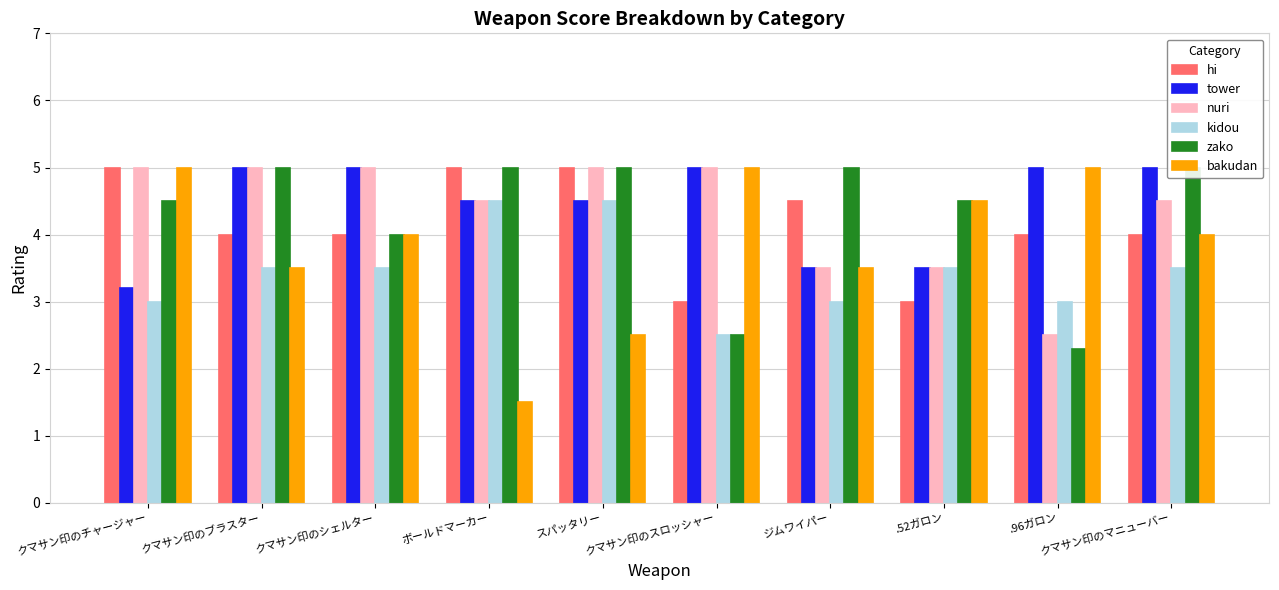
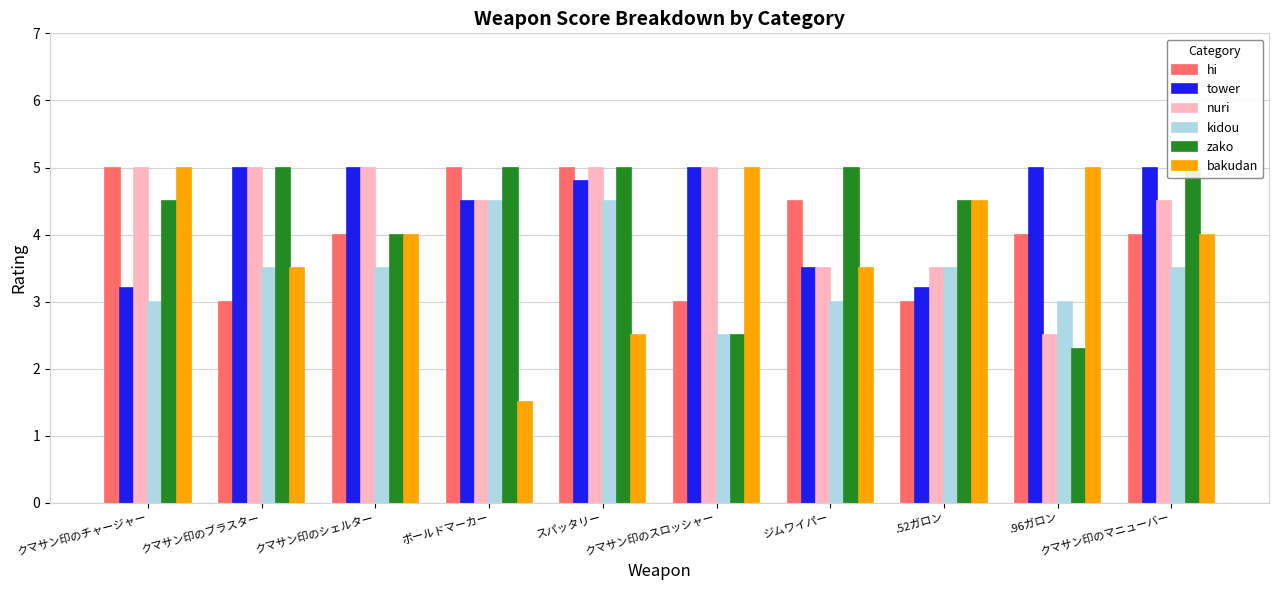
hi, クマサン印のブラスター: 4 -> 3
tower, スパッタリー: 4.5 -> 4.8
tower, .52ガロン: 3.5 -> 3.2
